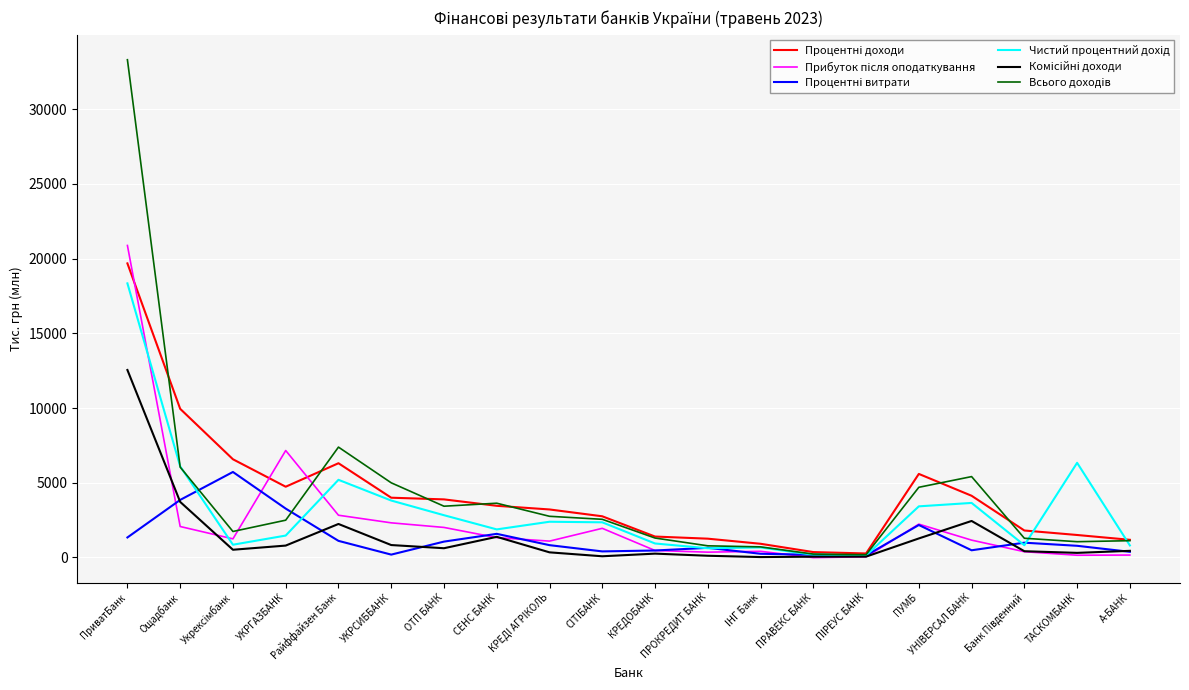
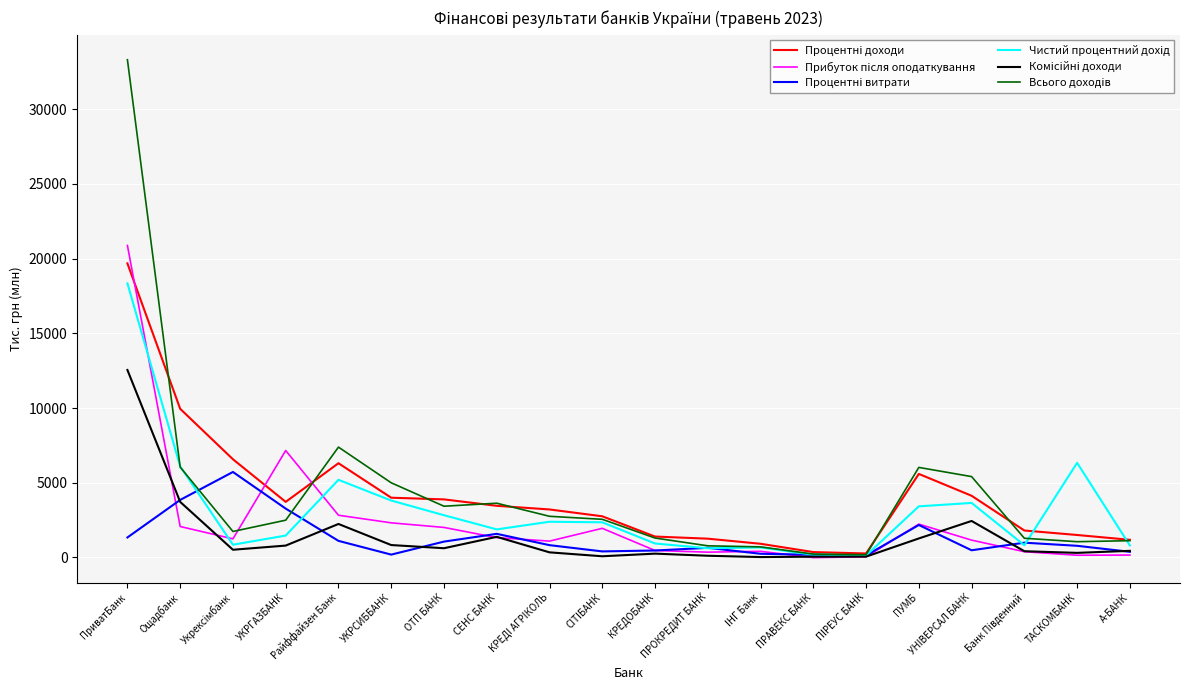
Процентні доходи, УКРГАЗБАНК: 4700 -> 3700
Всього доходів, ПУМБ: 4700 -> 6000
